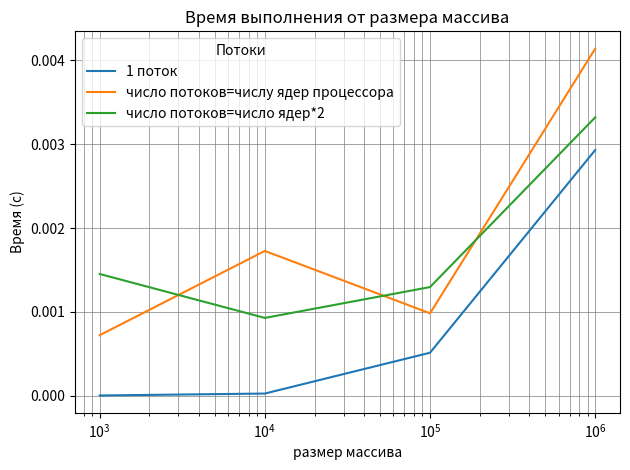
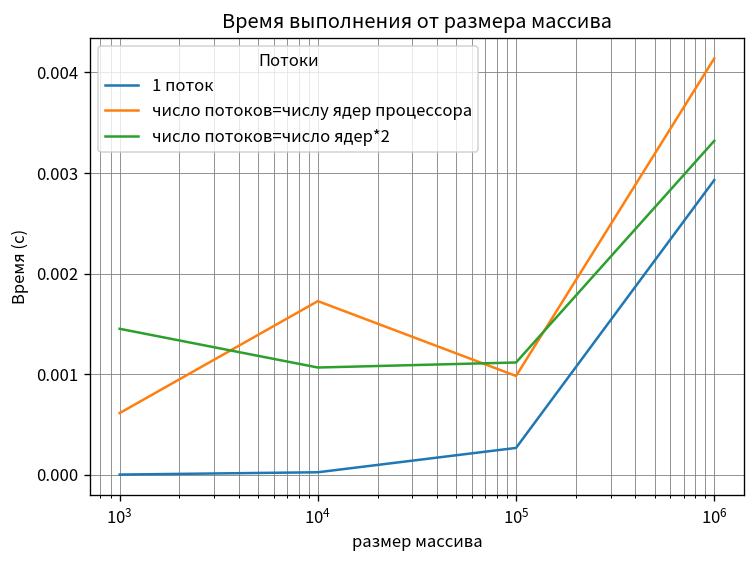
число потоков=числу ядер процессора, 10^3: 0.0007 -> 0.0006
число потоков=число ядер*2, 10^4: 0.0009 -> 0.0011
1 поток, 10^5: 0.0005 -> 0.0003
число потоков=число ядер*2, 10^5: 0.0013 -> 0.0011
